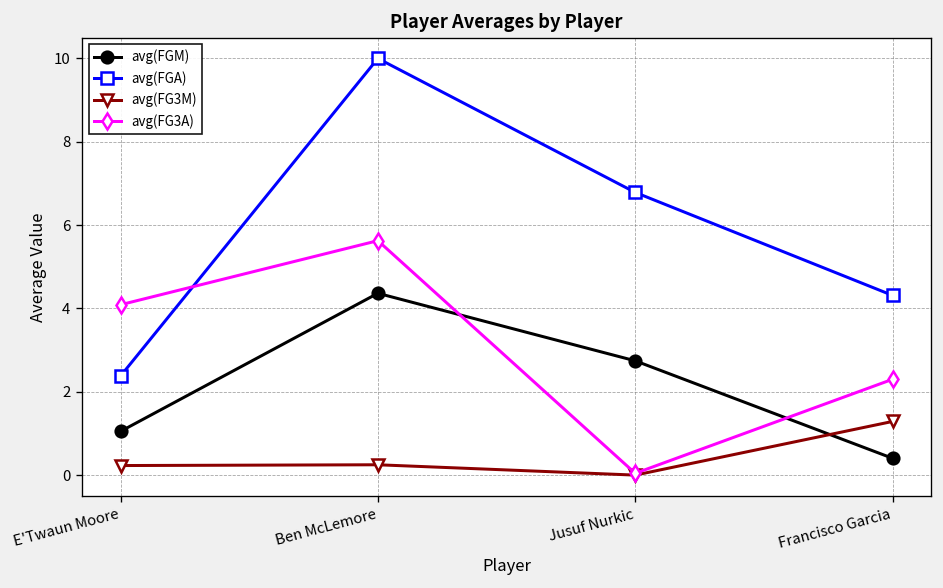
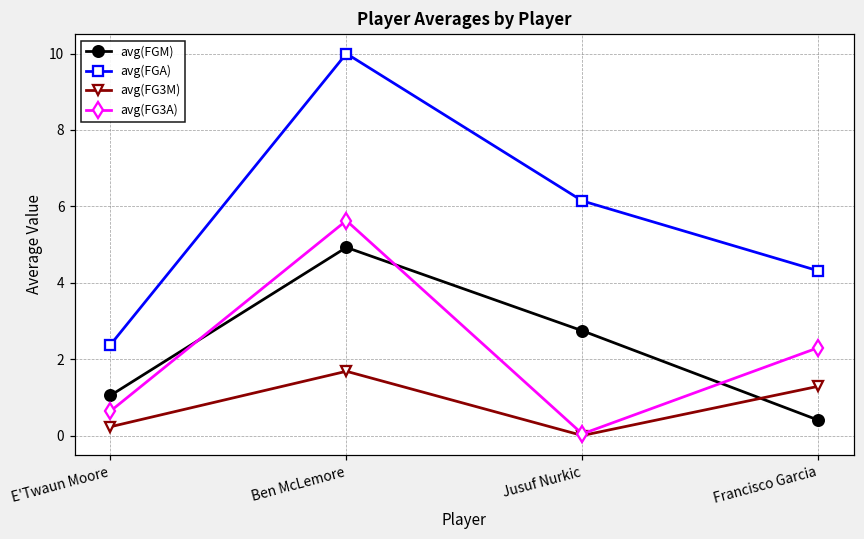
avg(FG3A), E'Twaun Moore: 4.1 -> 0.6
avg(FGM), Ben McLemore: 4.4 -> 4.9
avg(FG3M), Ben McLemore: 0.2 -> 1.7
avg(FGA), Jusuf Nurkic: 6.8 -> 6.1
